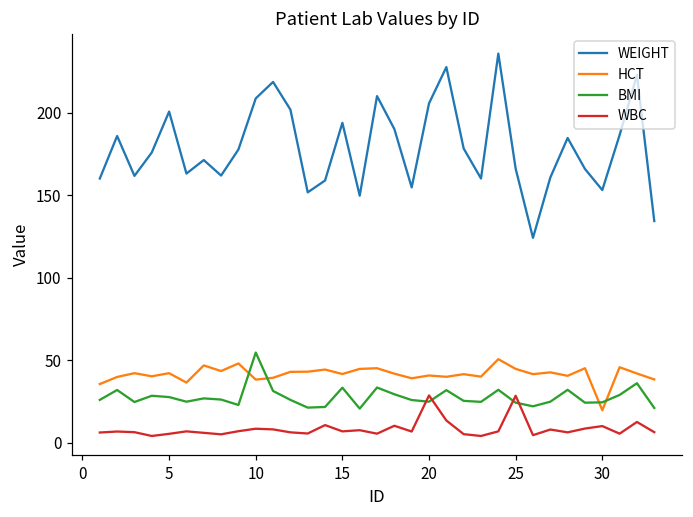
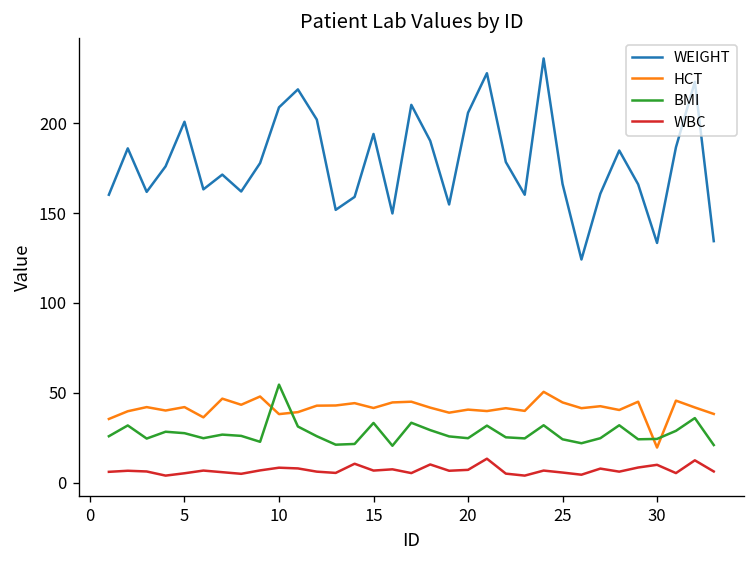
WBC, 20: 29 -> 7
WBC, 25: 28 -> 6
WEIGHT, 30: 153 -> 133
